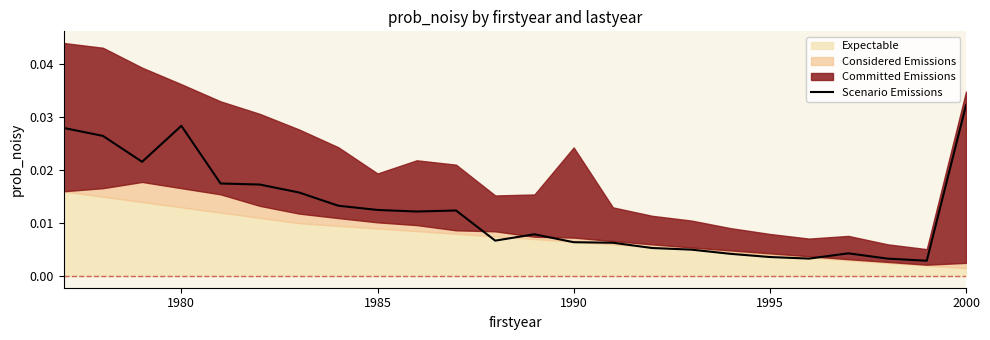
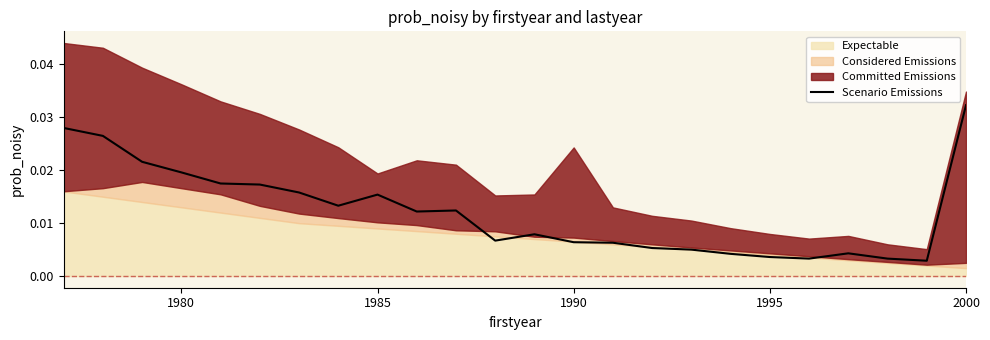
Scenario Emissions, 1980: 0.028 -> 0.020
Scenario Emissions, 1985: 0.013 -> 0.015
